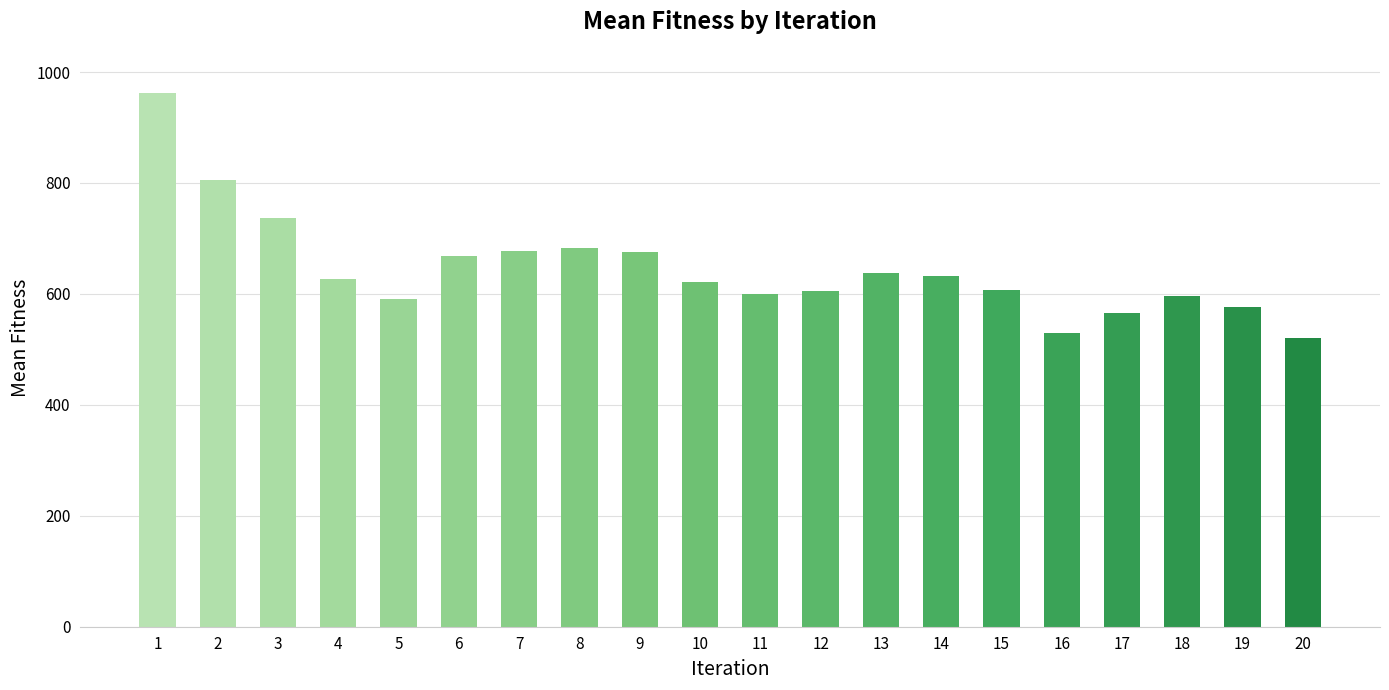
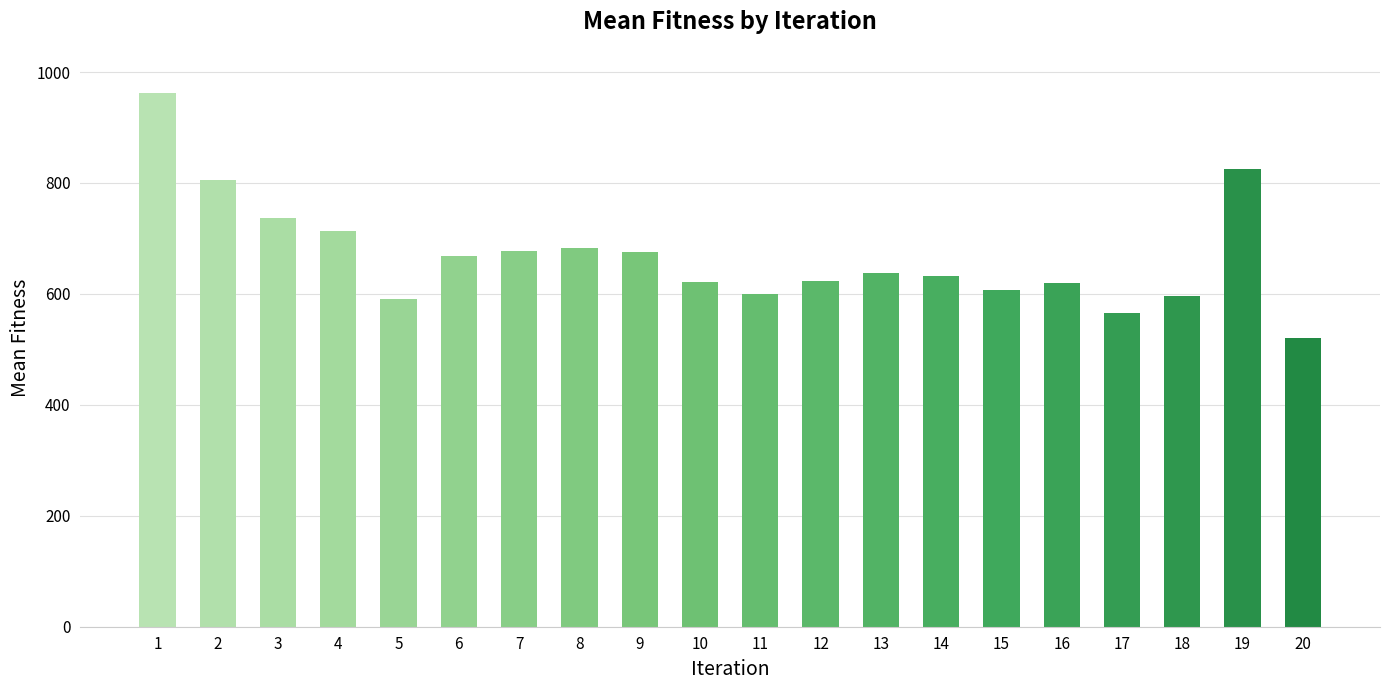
4: 630 -> 710
12: 610 -> 620
16: 530 -> 620
19: 580 -> 830
